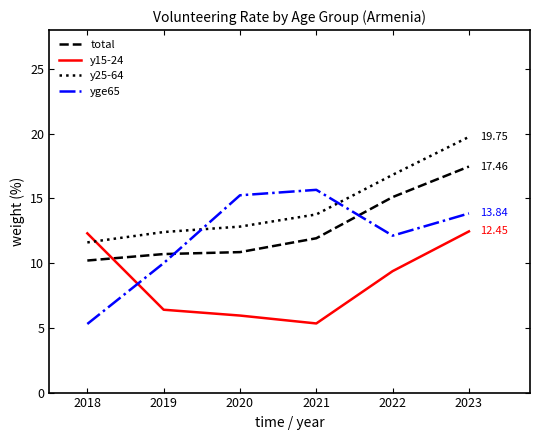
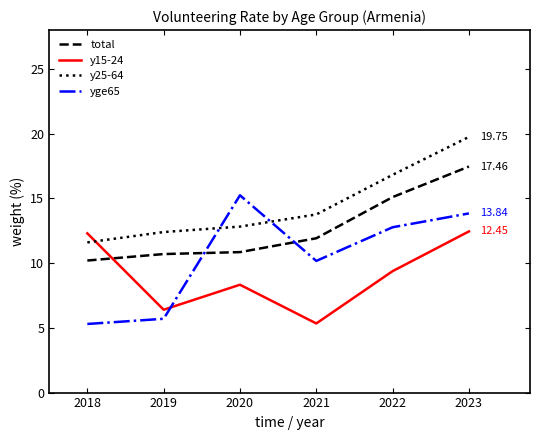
yge65, 2019: 10.0 -> 5.7
y15-24, 2020: 6.0 -> 8.3
yge65, 2021: 15.7 -> 10.2
yge65, 2022: 12.1 -> 12.8
